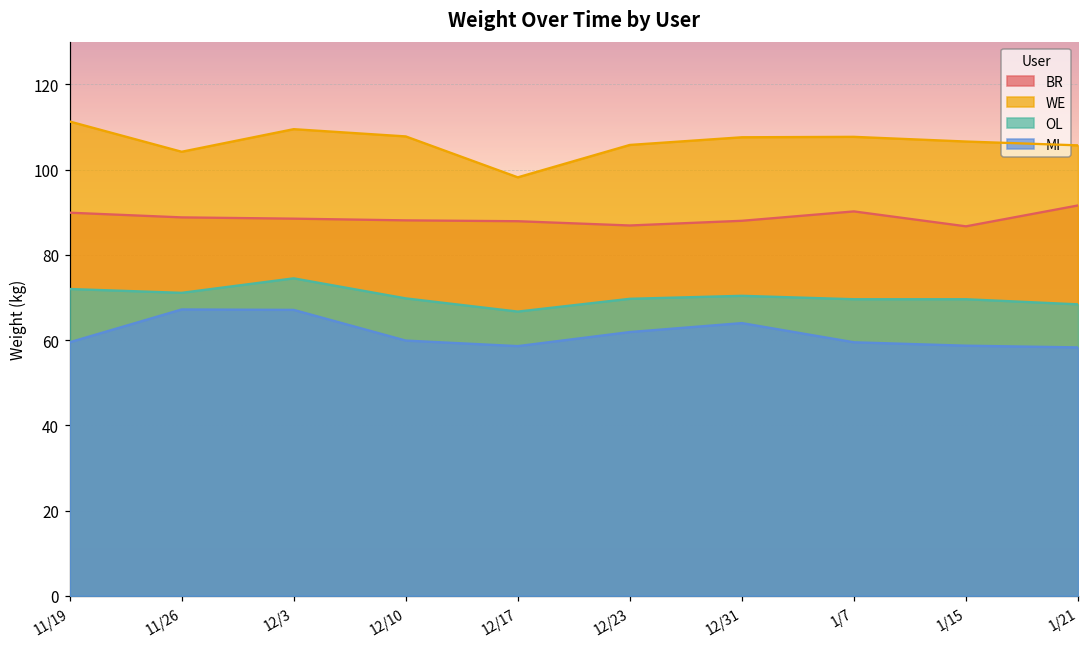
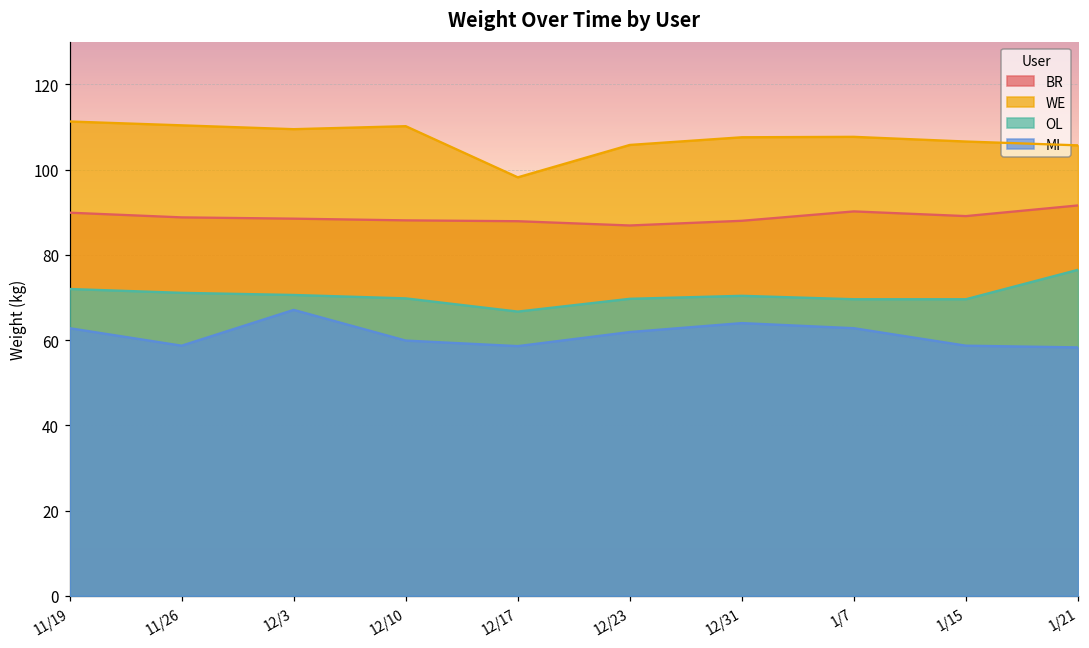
MI, 11/19: 60 -> 63
WE, 11/26: 104 -> 110
MI, 11/26: 67 -> 59
OL, 12/3: 75 -> 71
WE, 12/10: 108 -> 110
MI, 1/7: 60 -> 63
BR, 1/15: 87 -> 89
OL, 1/21: 68 -> 77
